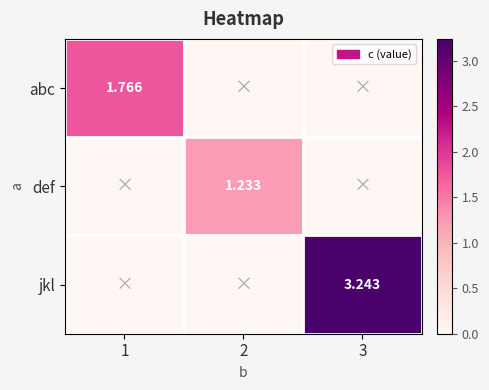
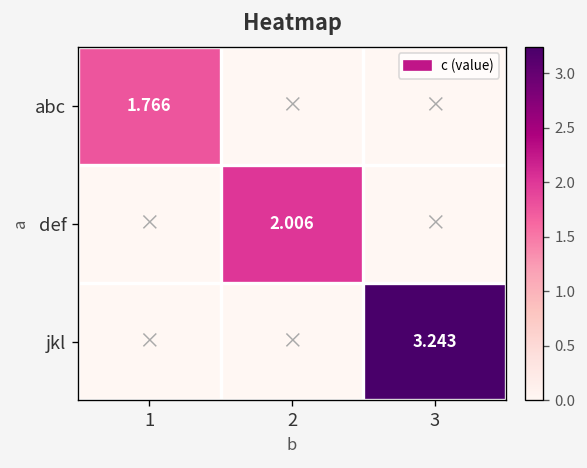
def, 2: 1.233 -> 2.006
